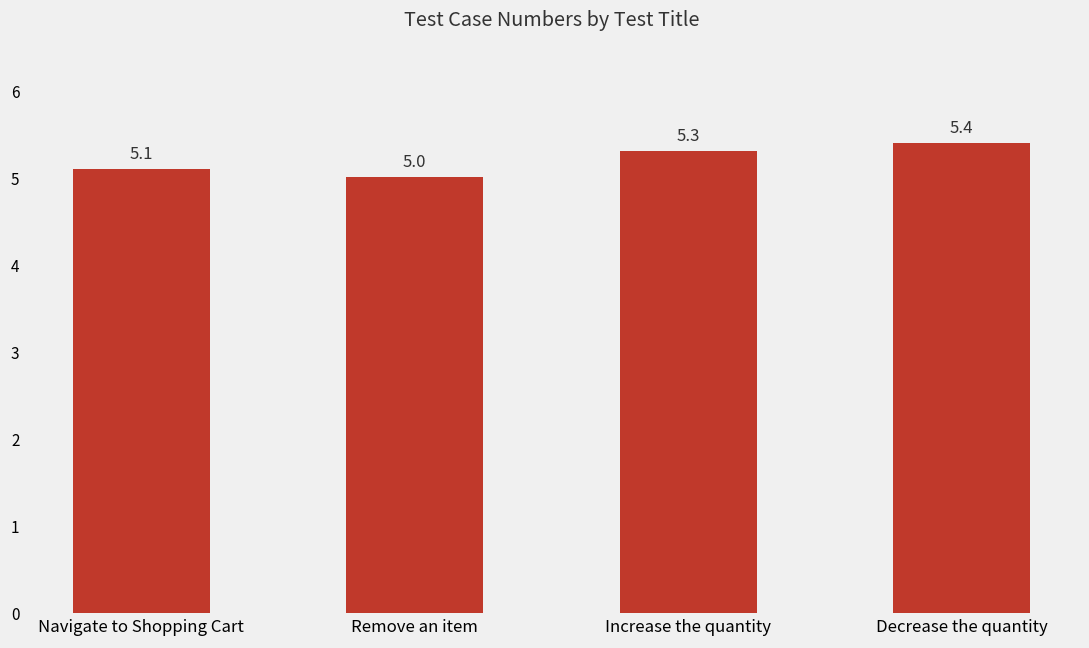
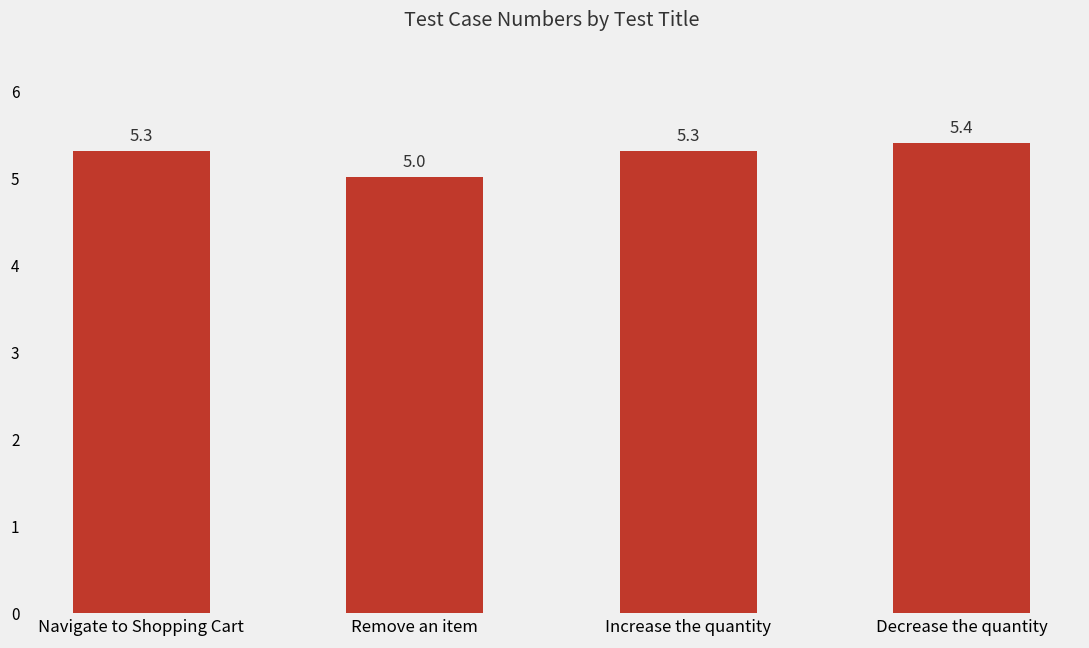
Navigate to Shopping Cart: 5.1 -> 5.3
